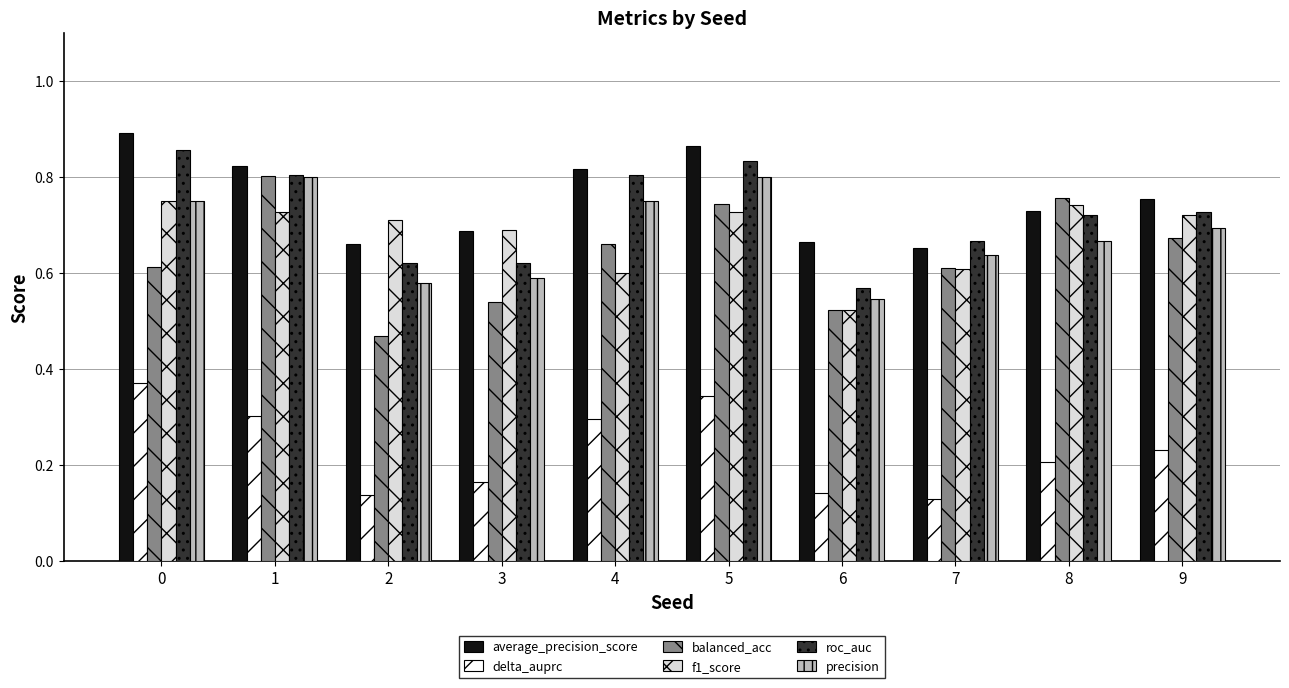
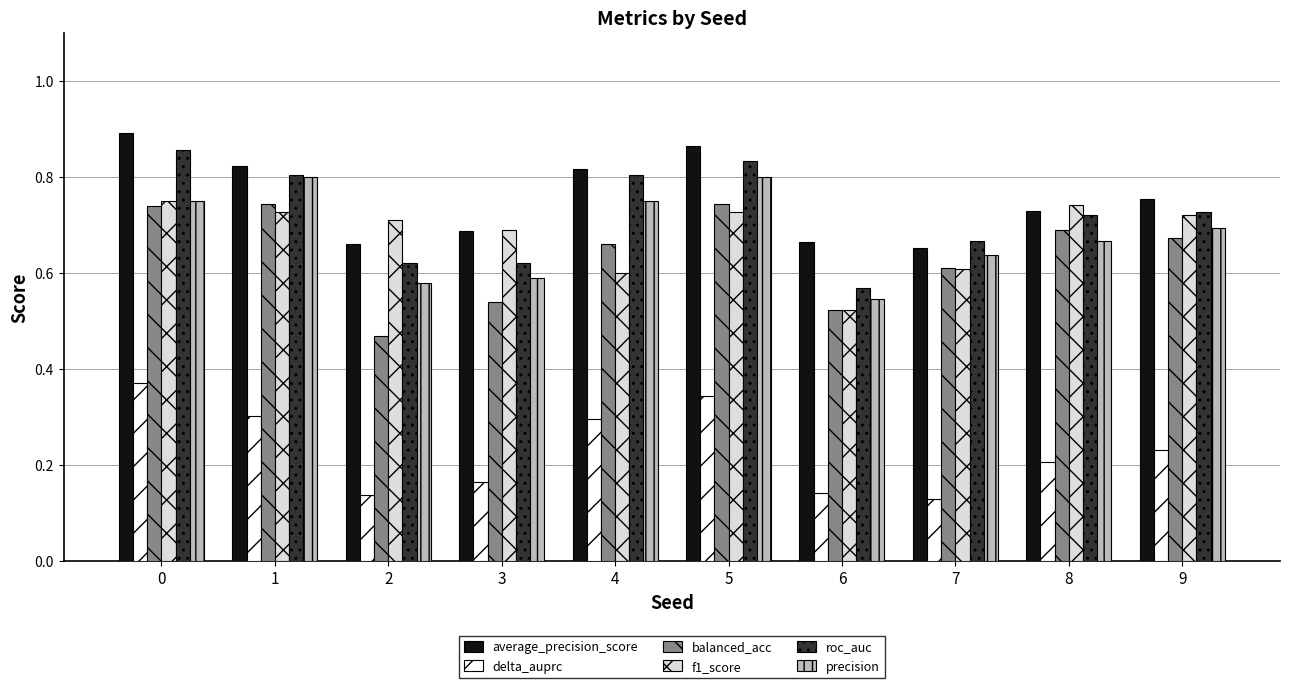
balanced_acc, 0: 0.61 -> 0.74
balanced_acc, 1: 0.80 -> 0.74
balanced_acc, 8: 0.76 -> 0.69
